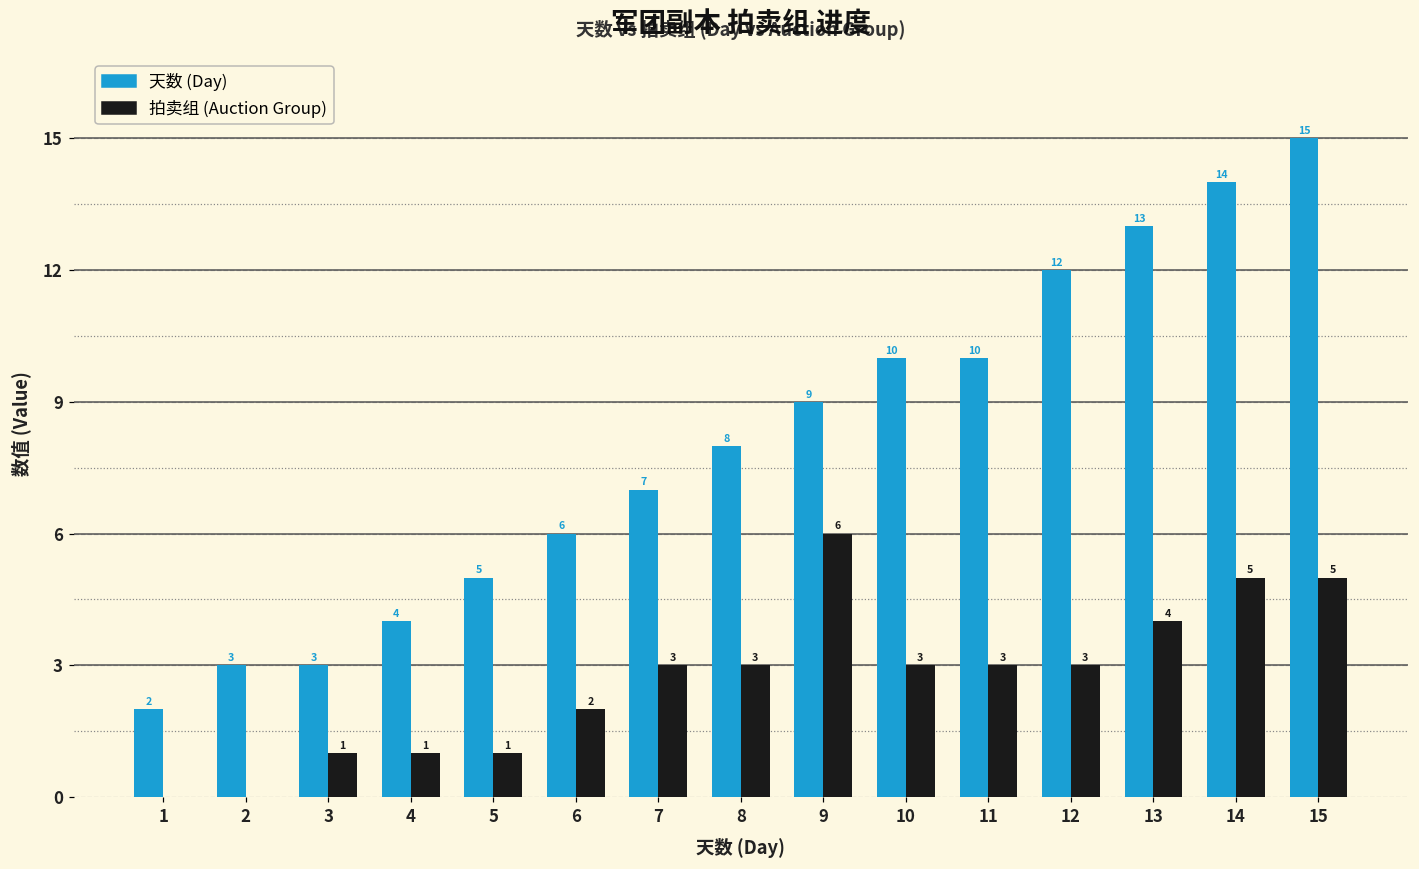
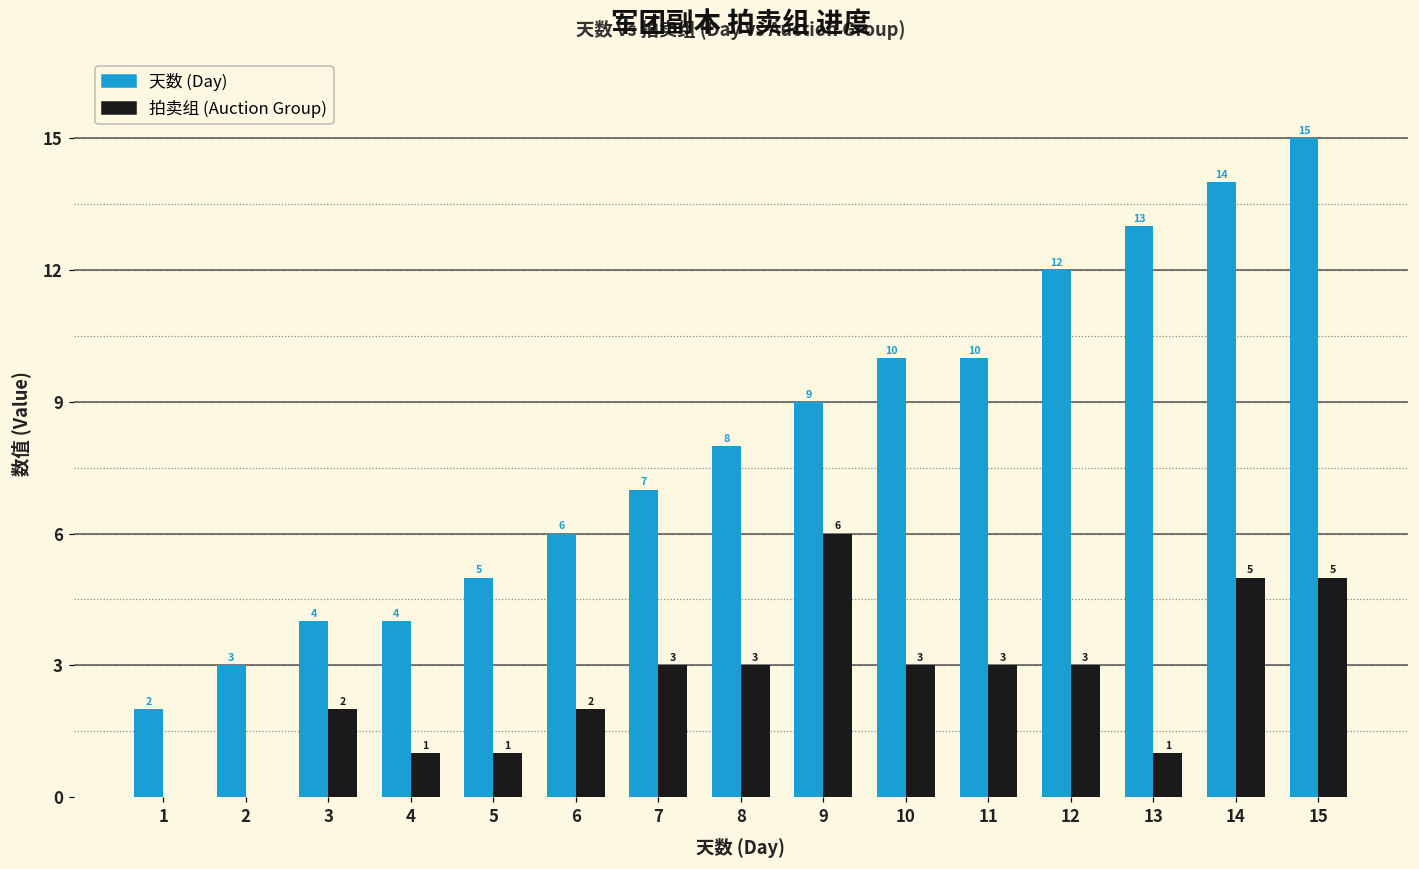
天数 (Day), 3: 3 -> 4
拍卖组 (Auction Group), 3: 1 -> 2
拍卖组 (Auction Group), 13: 4 -> 1
